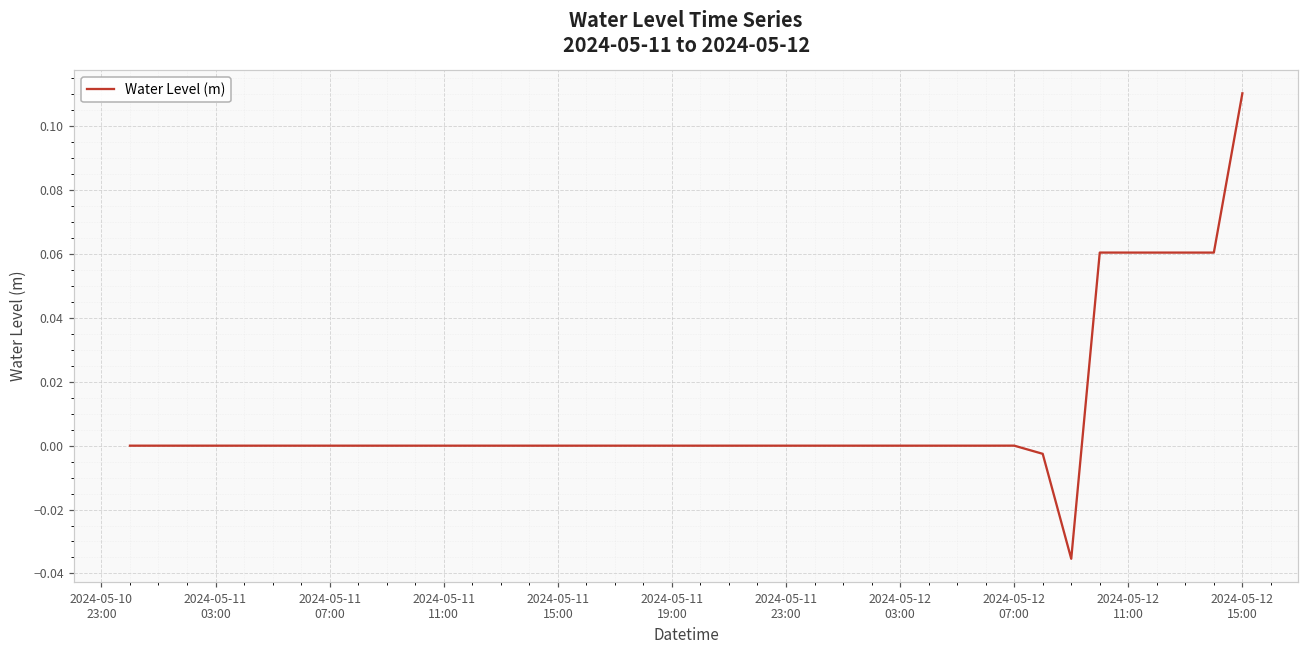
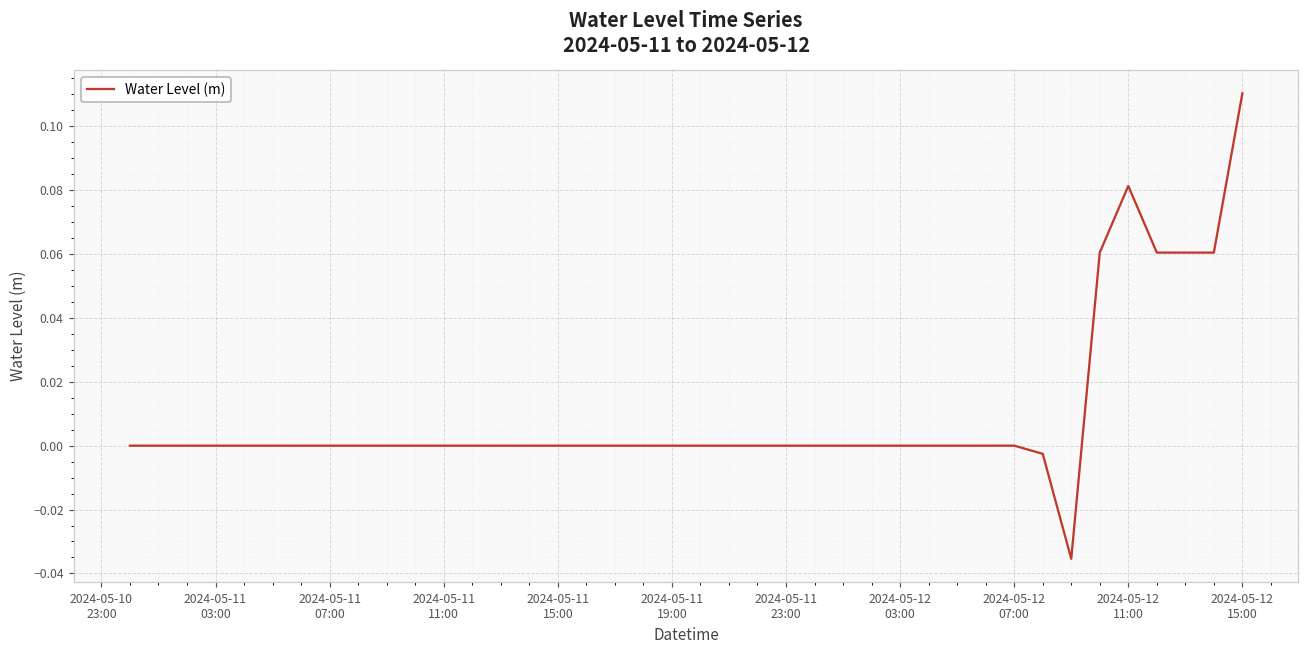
2024-05-12 11:00: 0.060 -> 0.081
